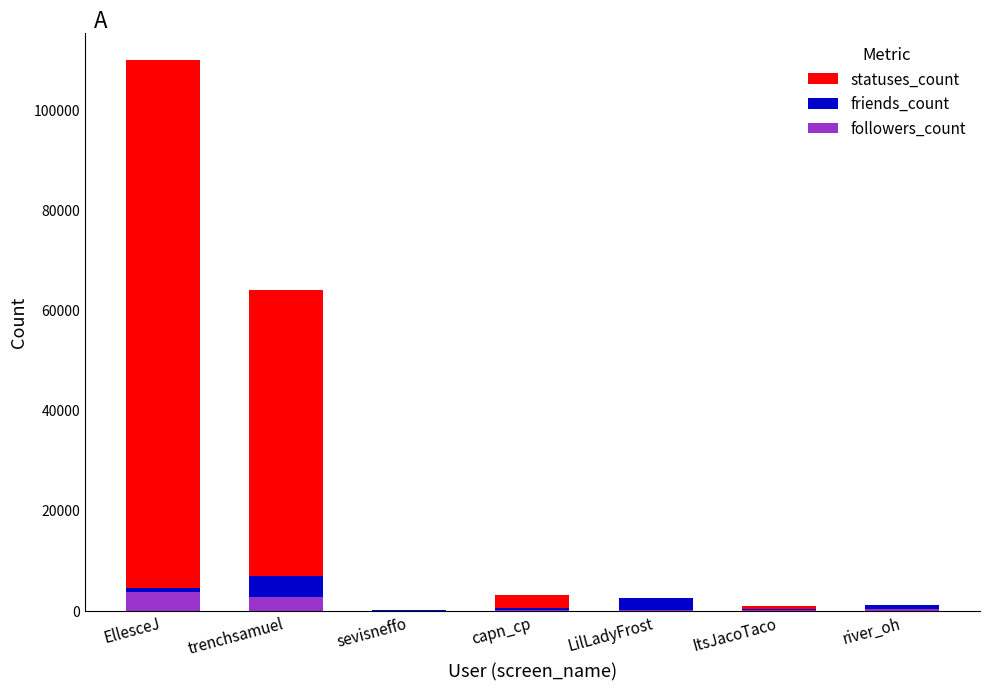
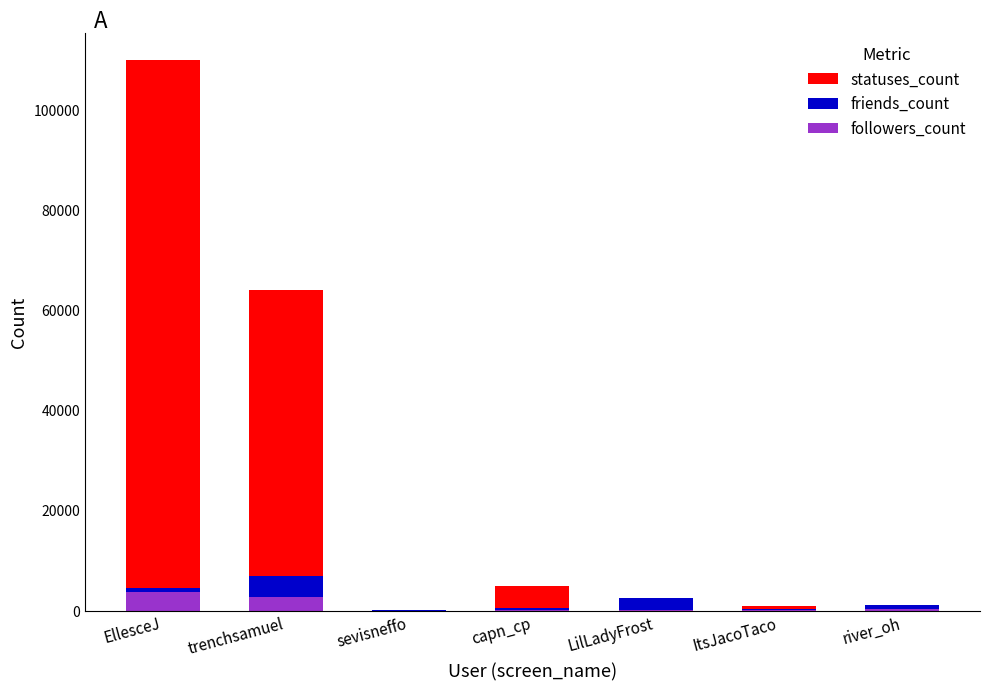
statuses_count, capn_cp: 3000 -> 5000
